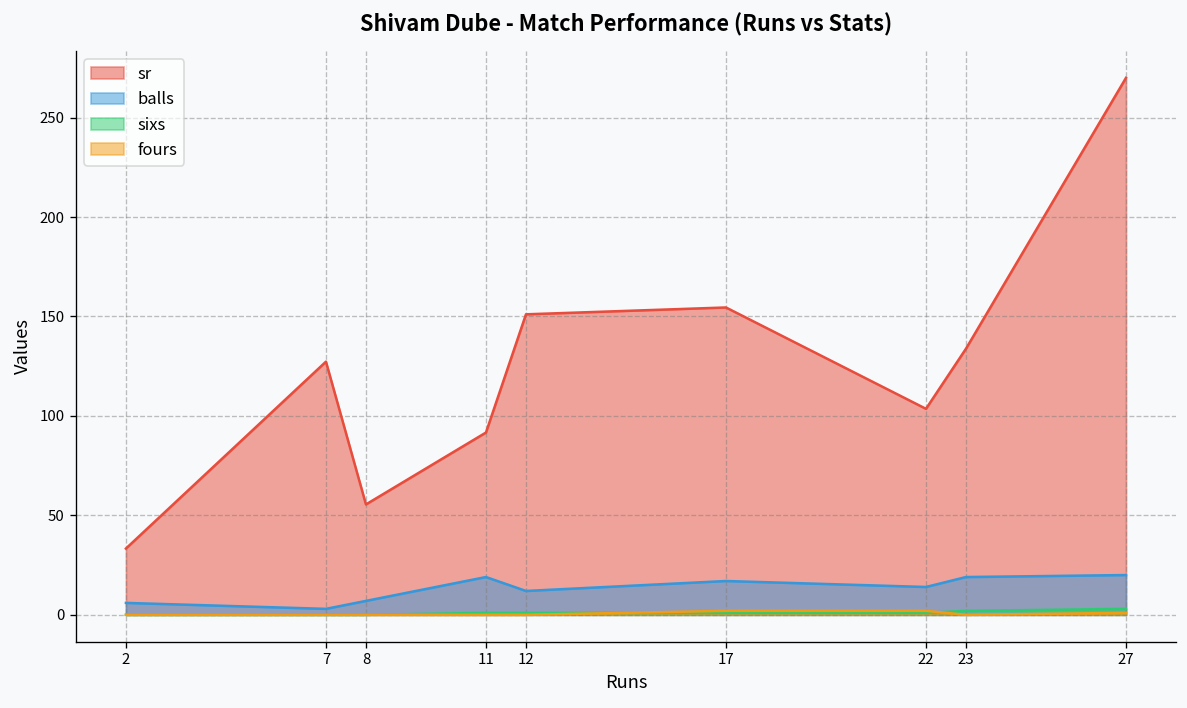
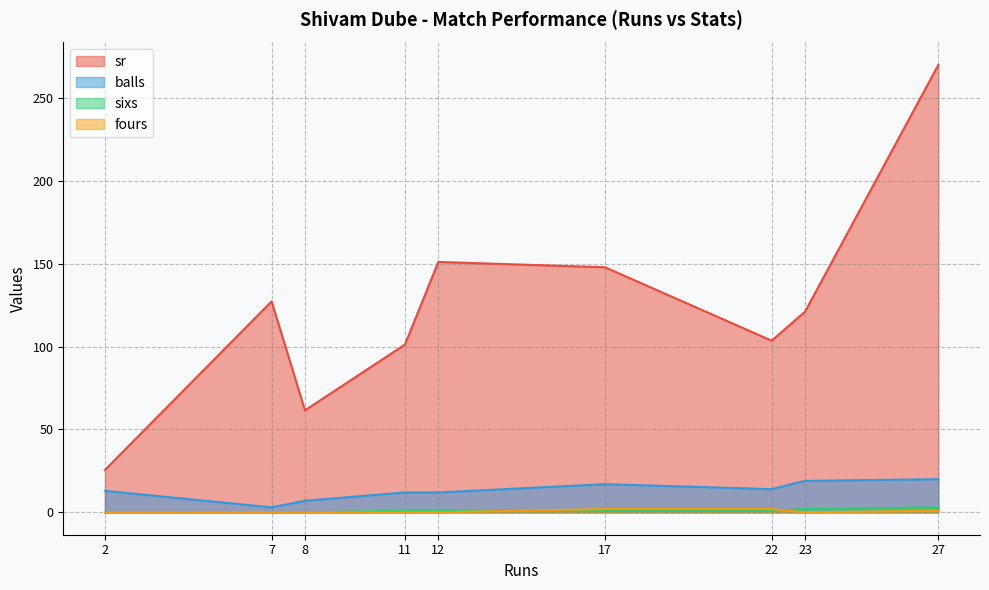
sr, 2: 33 -> 26
balls, 2: 6 -> 13
sr, 8: 56 -> 62
sr, 11: 92 -> 101
balls, 11: 19 -> 12
sr, 17: 155 -> 148
sr, 23: 134 -> 121
